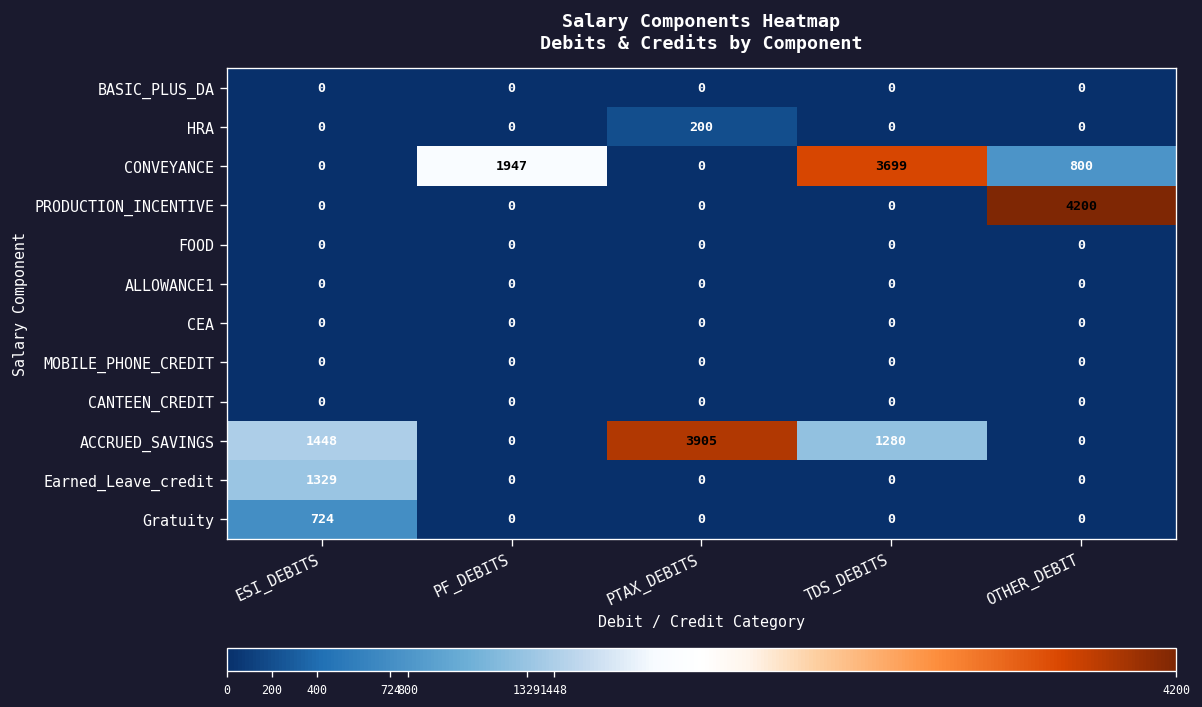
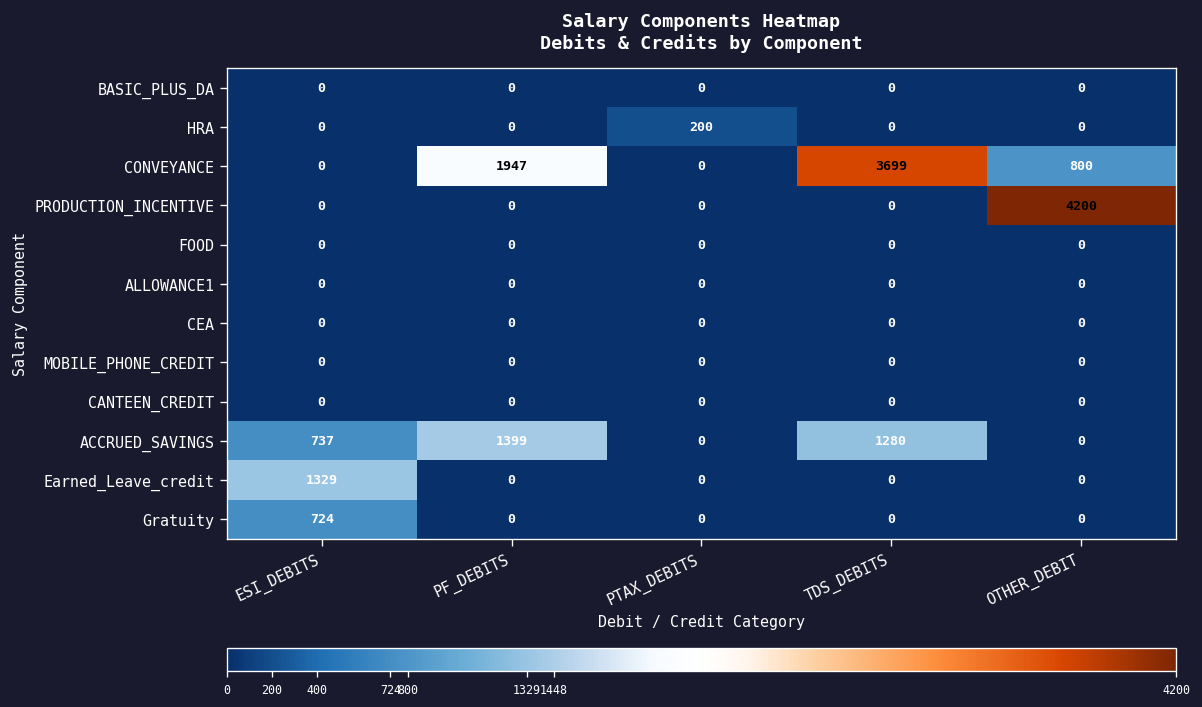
ACCRUED_SAVINGS, ESI_DEBITS: 1448 -> 737
ACCRUED_SAVINGS, PF_DEBITS: 0 -> 1399
ACCRUED_SAVINGS, PTAX_DEBITS: 3905 -> 0
